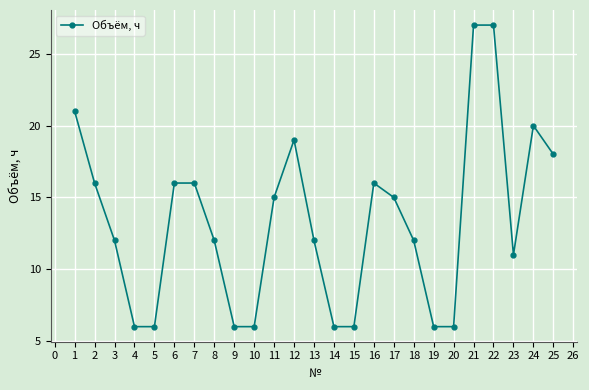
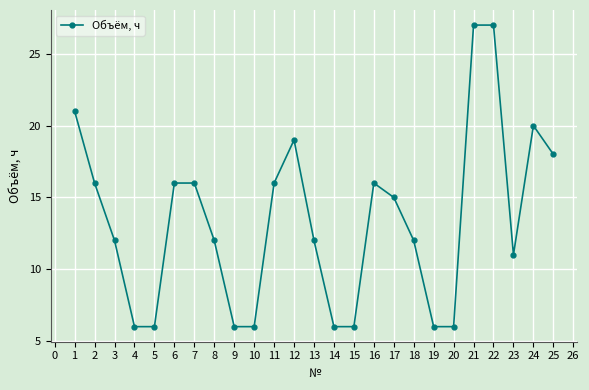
11: 15 -> 16
